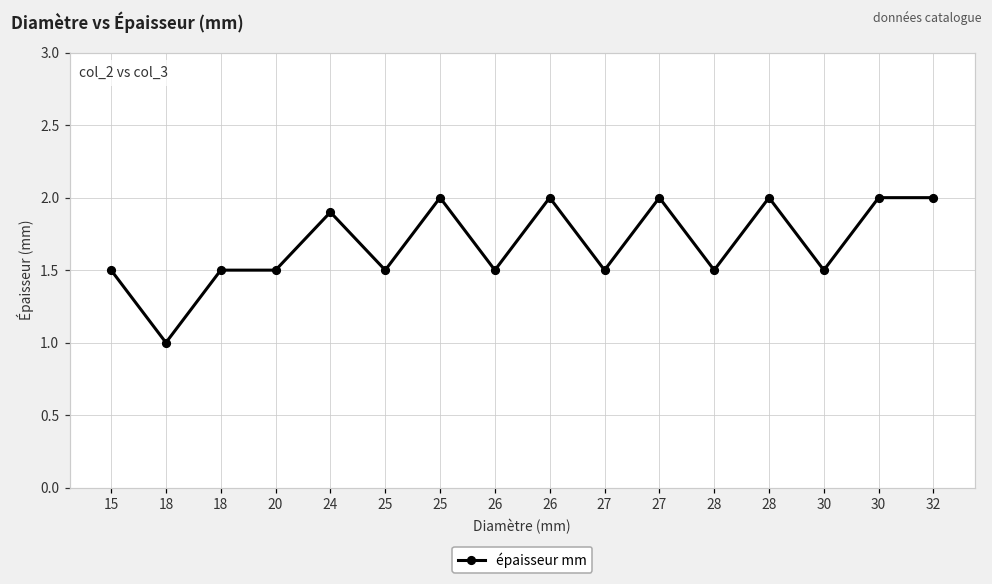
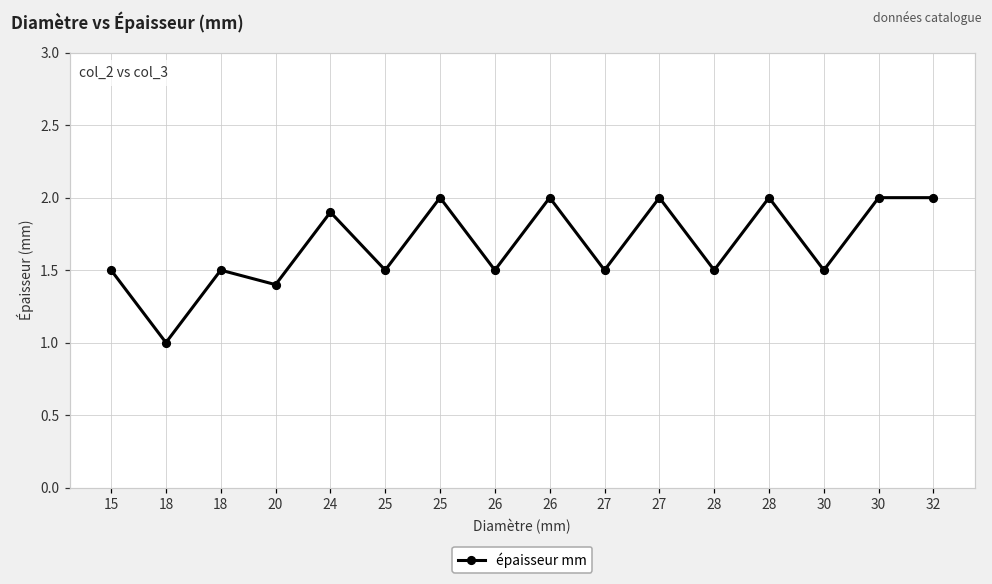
20: 1.5 -> 1.4
